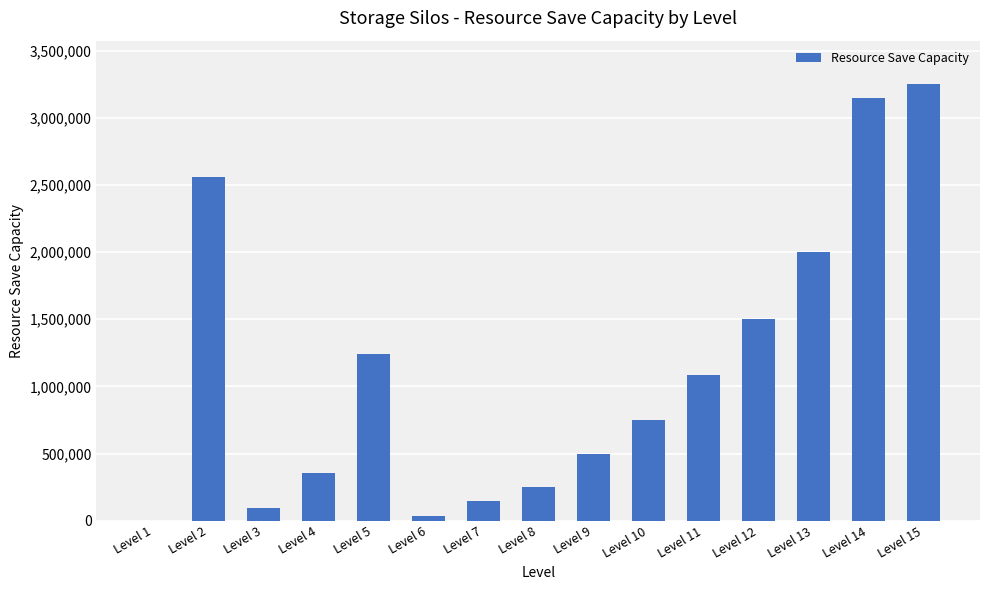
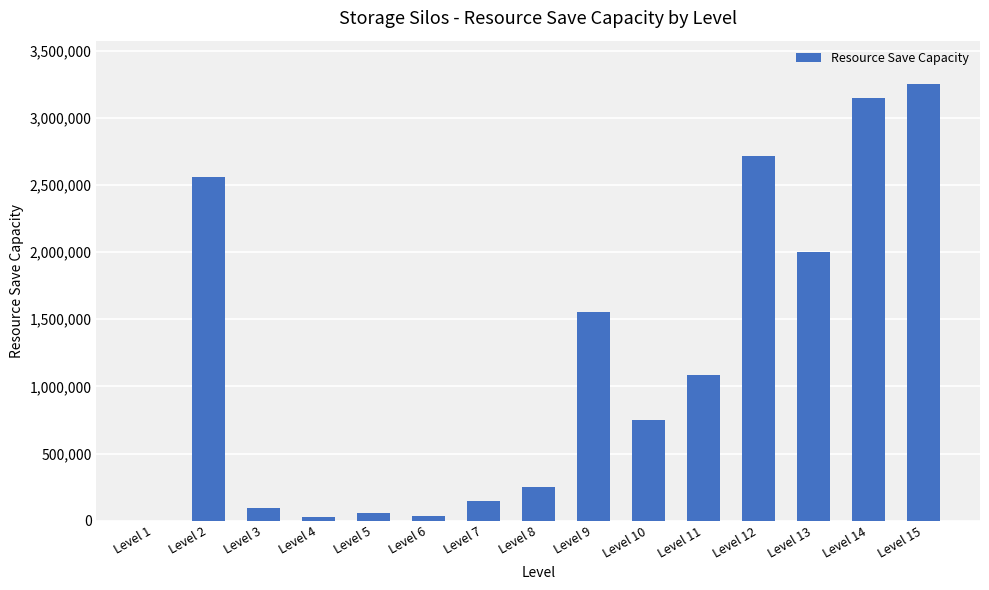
Level 4: 350,000 -> 30,000
Level 5: 1,240,000 -> 60,000
Level 9: 500,000 -> 1,550,000
Level 12: 1,500,000 -> 2,720,000
